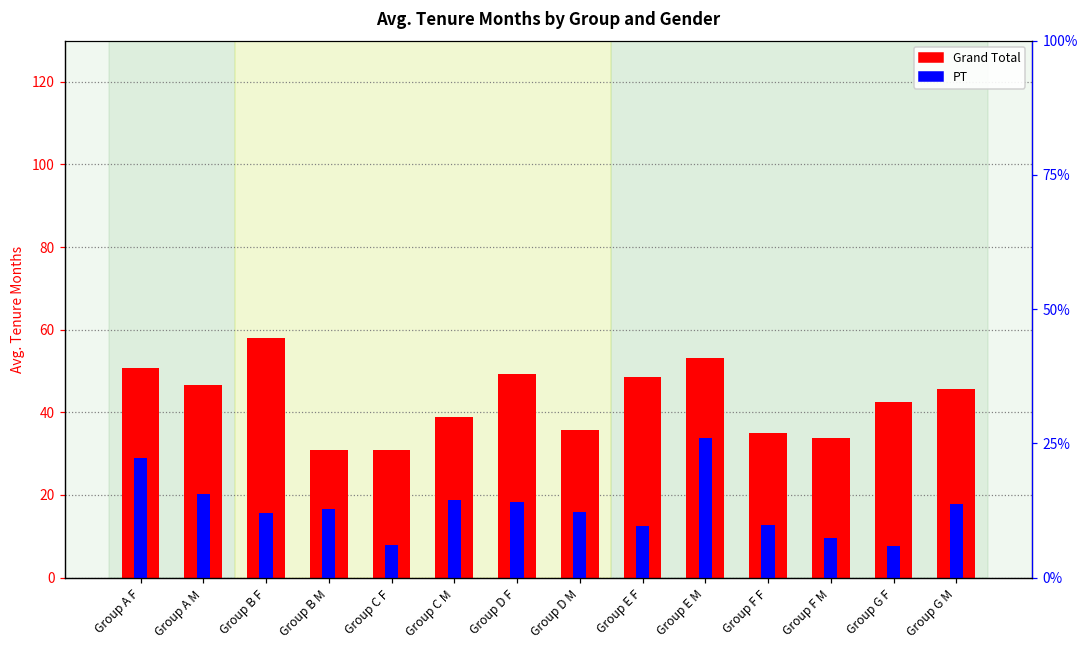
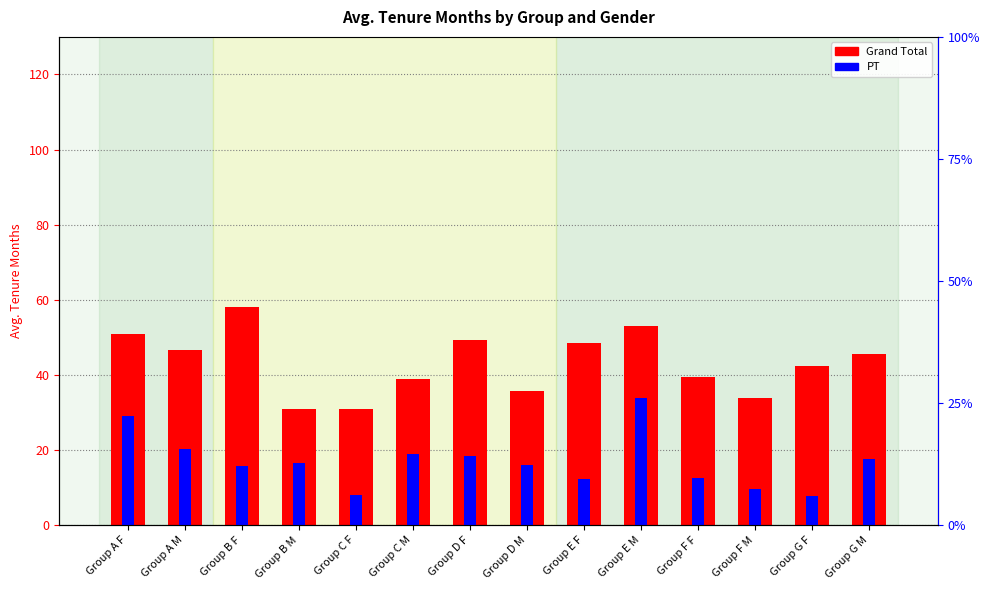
Grand Total, Group F F: 35 -> 39
